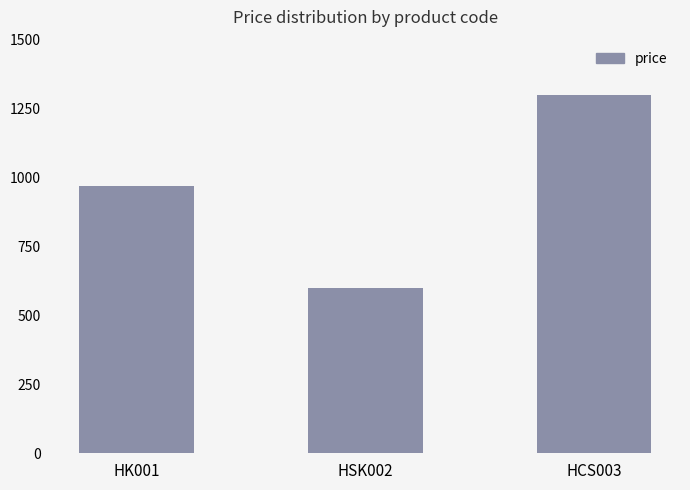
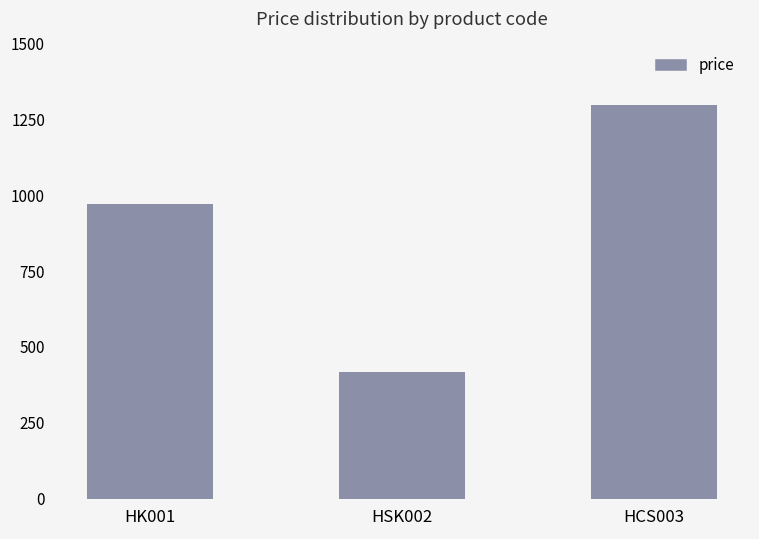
HSK002: 600 -> 420
